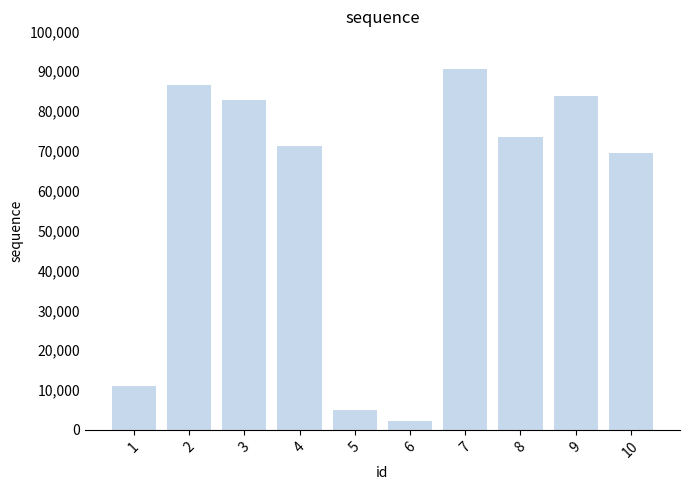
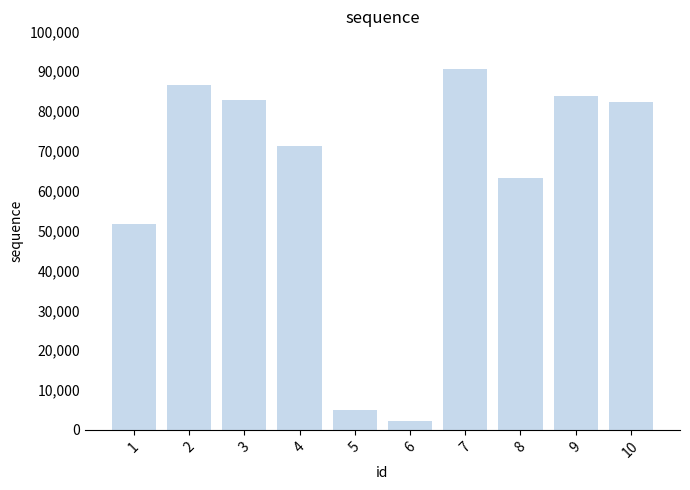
1: 11,000 -> 52,000
8: 74,000 -> 63,000
10: 69,000 -> 82,000
